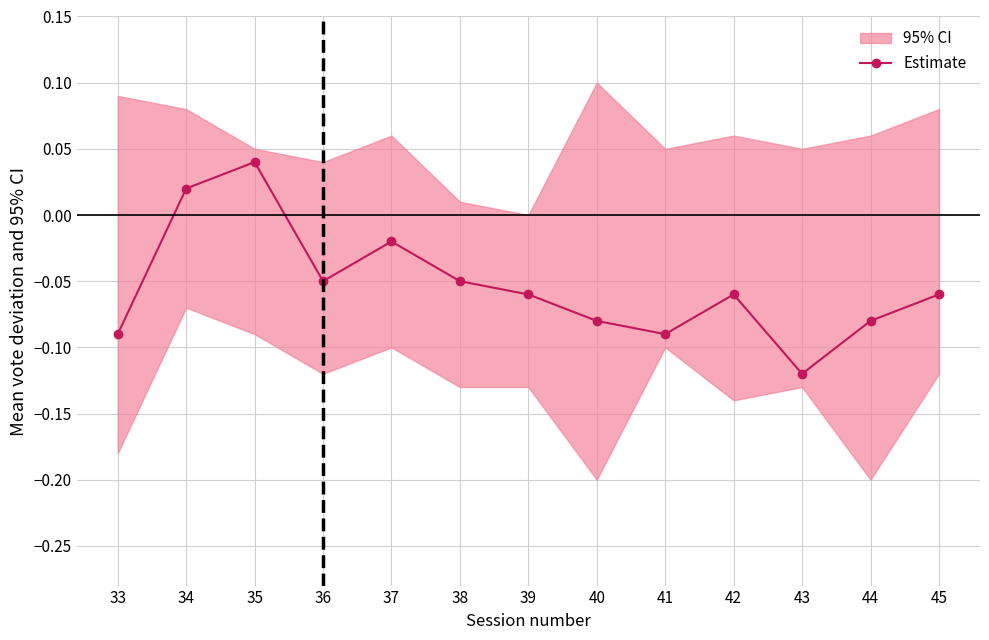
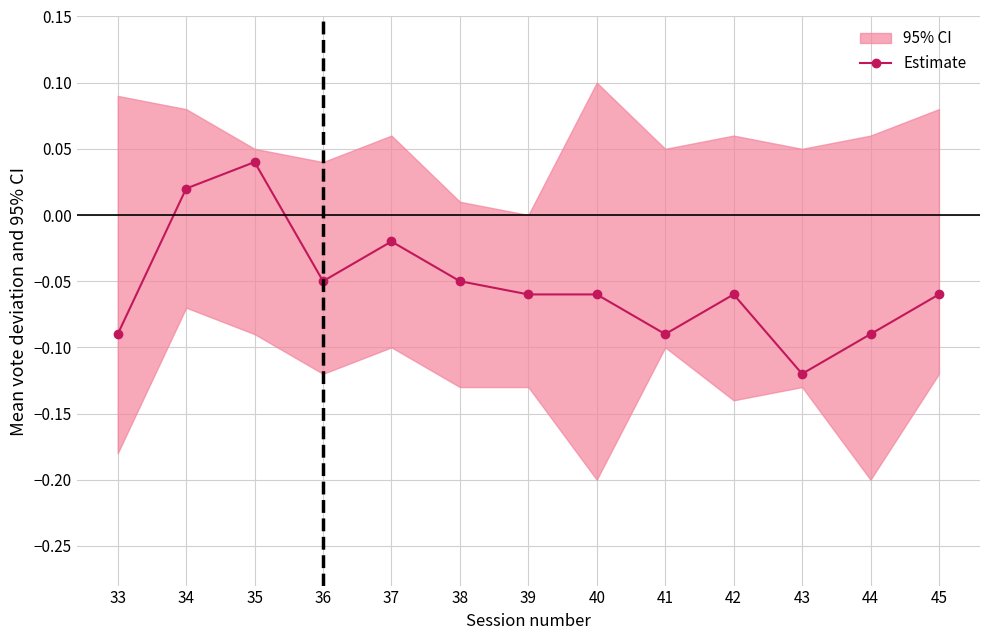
Estimate, 40: -0.08 -> -0.06
Estimate, 44: -0.08 -> -0.09
